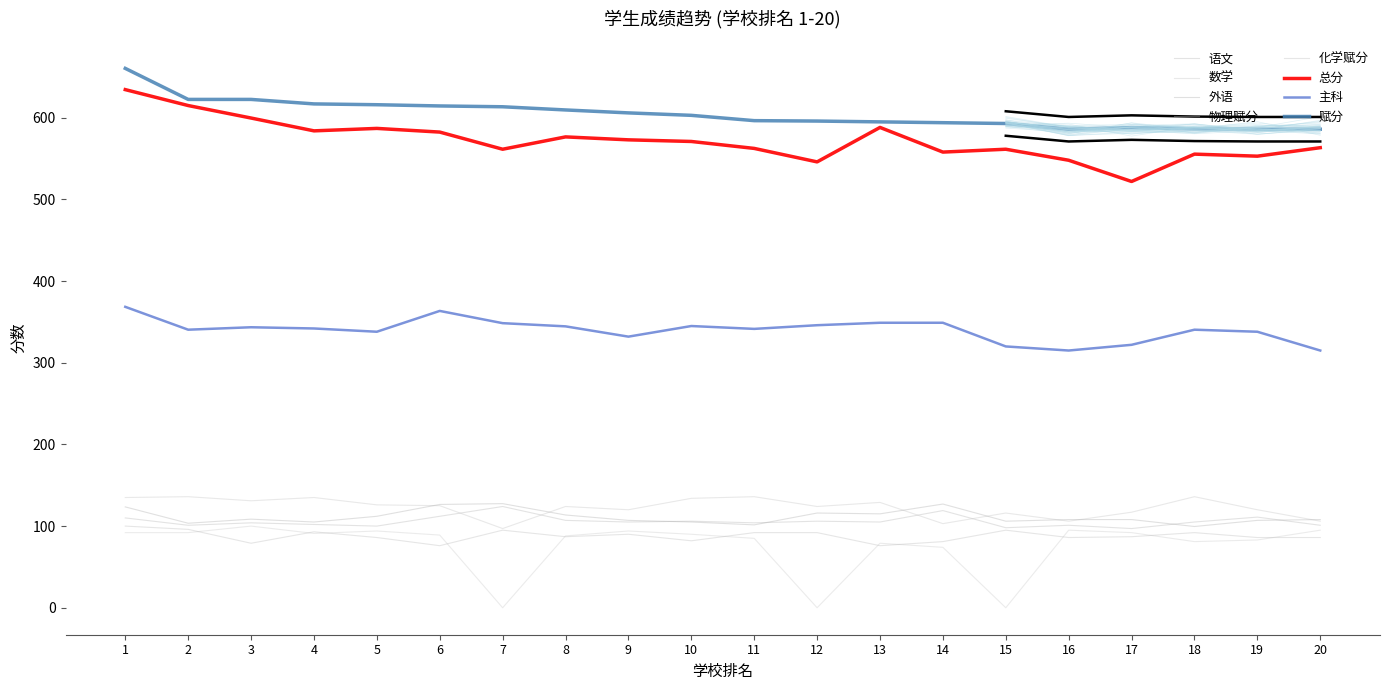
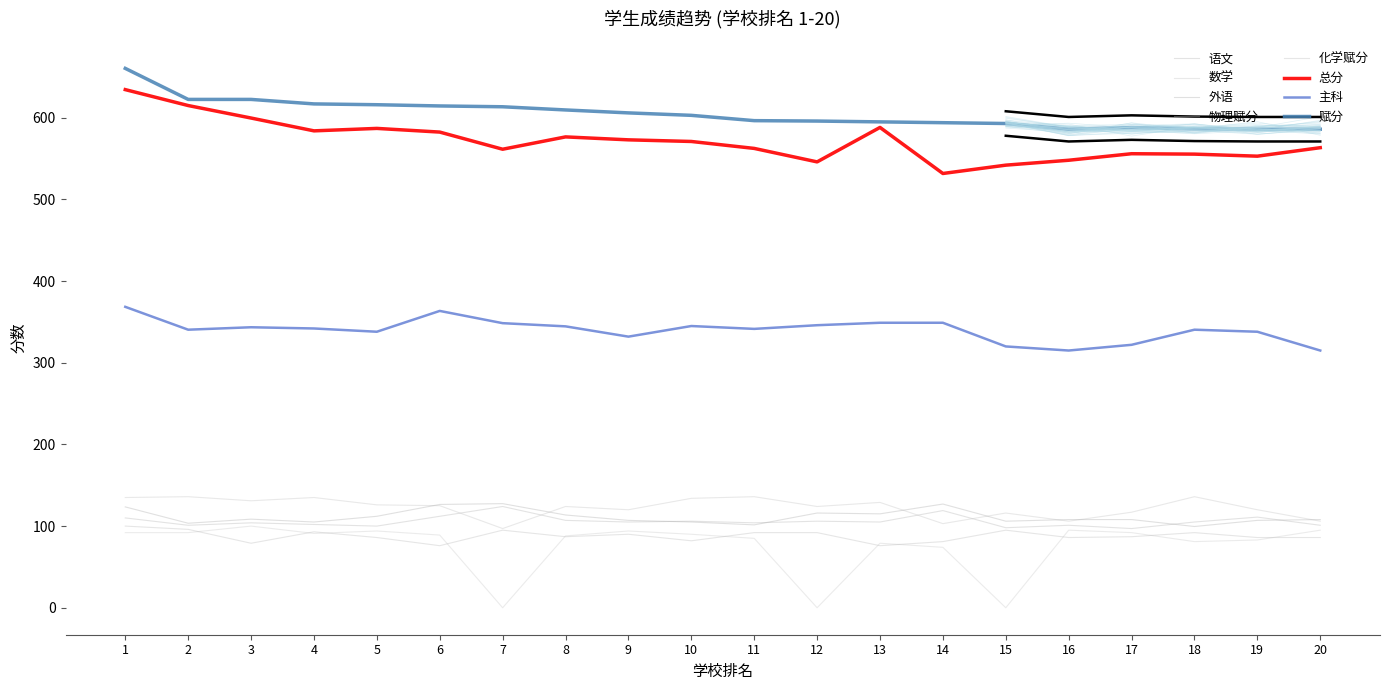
总分, 14: 560 -> 530
总分, 15: 560 -> 540
总分, 17: 520 -> 560
